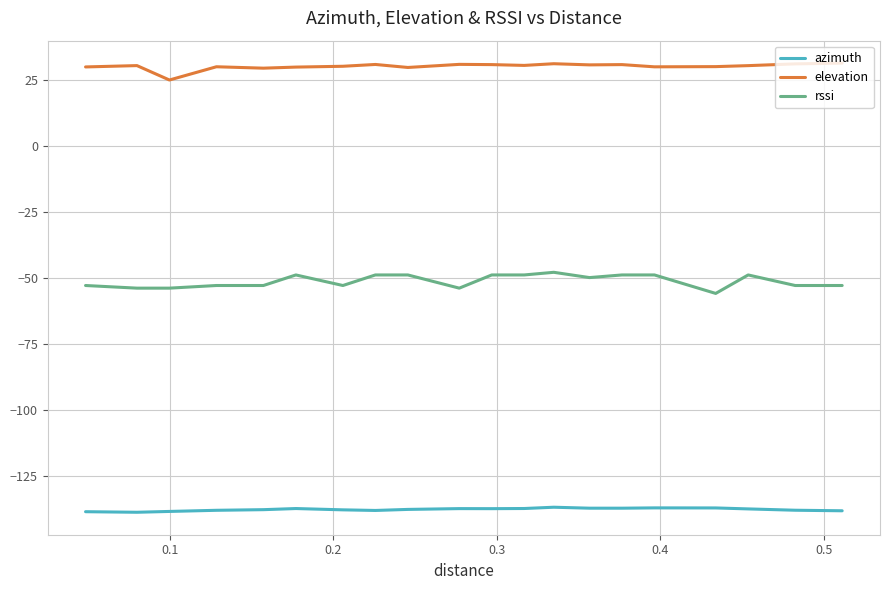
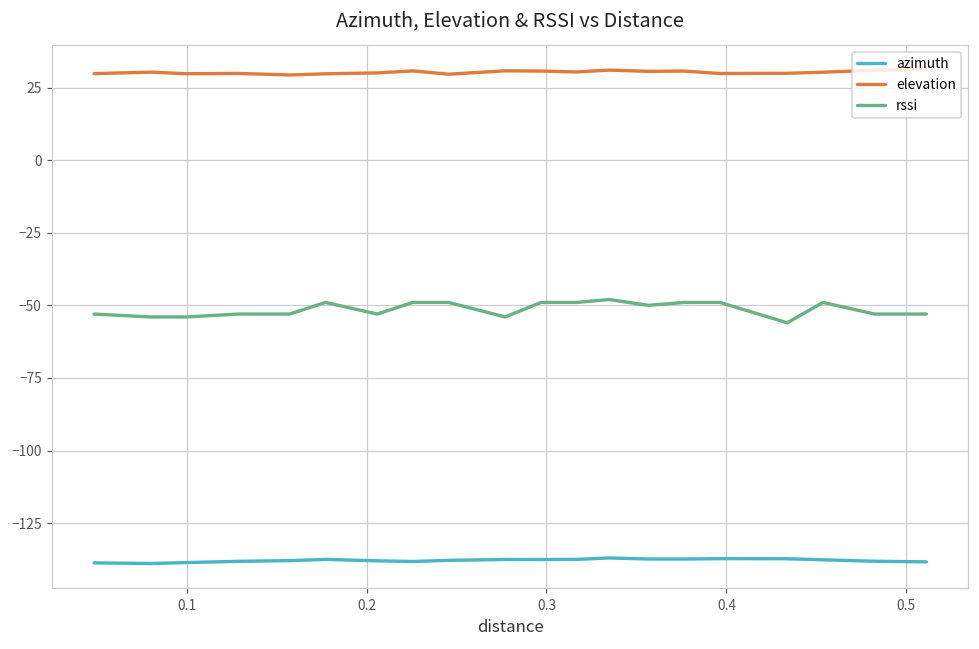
elevation, 0.1: 25 -> 30
